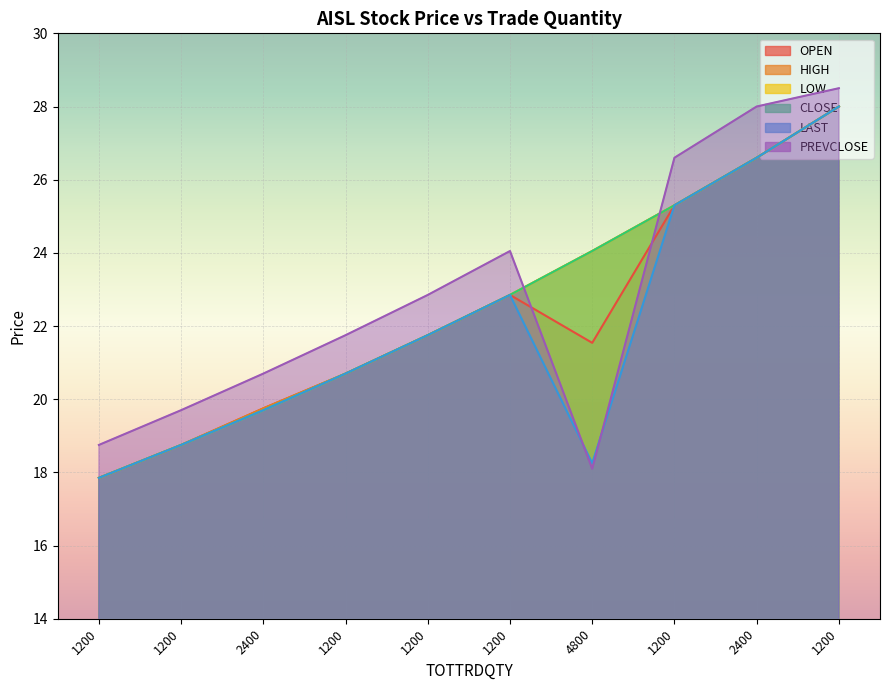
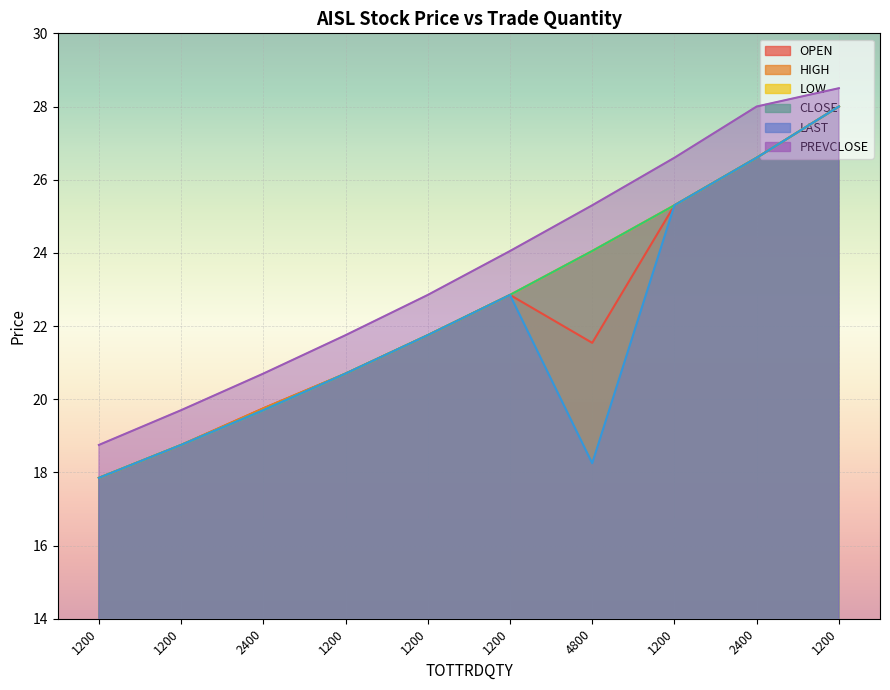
PREVCLOSE, 4800: 18.1 -> 25.3
